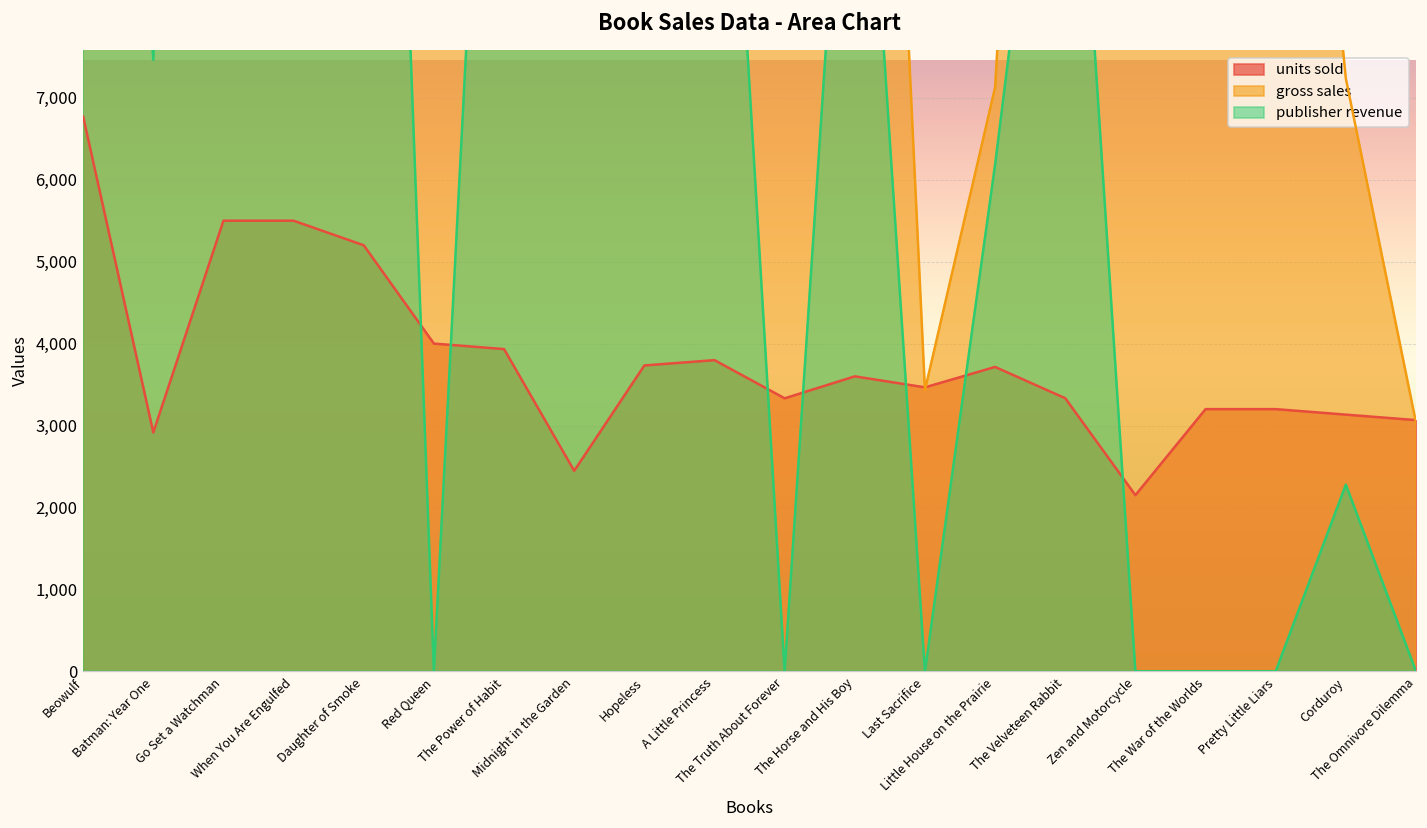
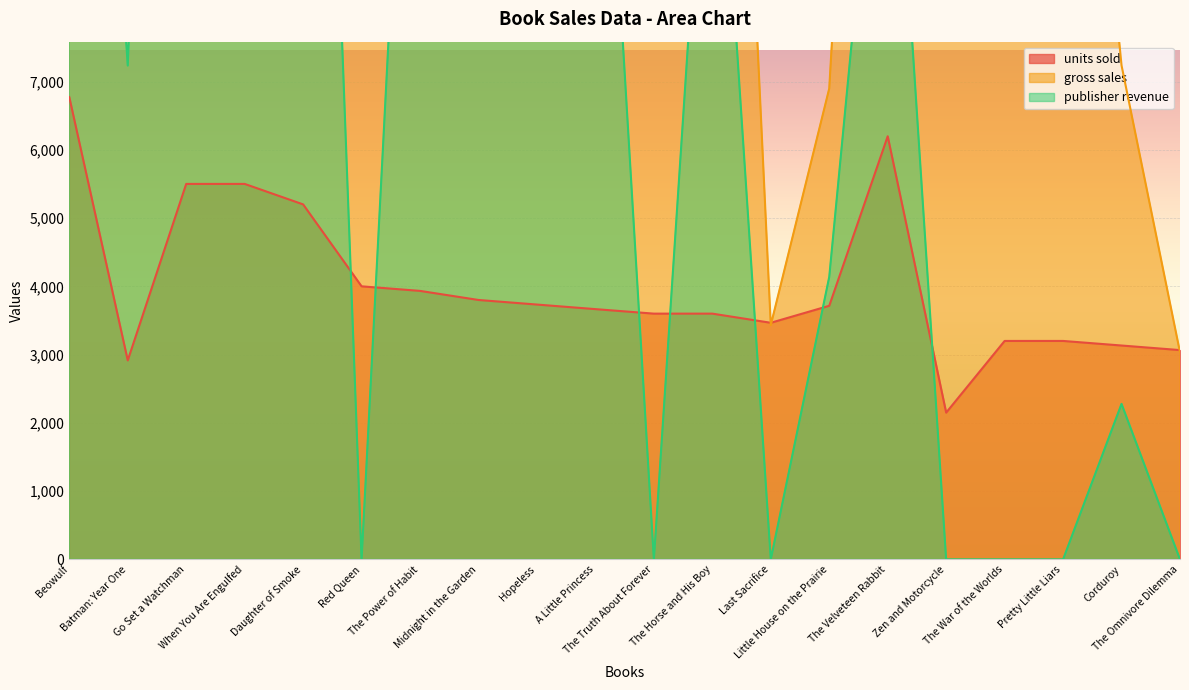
publisher revenue, Batman: Year One: 7,500 -> 7,200
units sold, Midnight in the Garden: 2,400 -> 3,800
units sold, A Little Princess: 3,800 -> 3,700
units sold, The Truth About Forever: 3,300 -> 3,600
gross sales, Little House on the Prairie: 7,100 -> 6,900
publisher revenue, Little House on the Prairie: 6,200 -> 4,100
units sold, The Velveteen Rabbit: 3,300 -> 6,200
